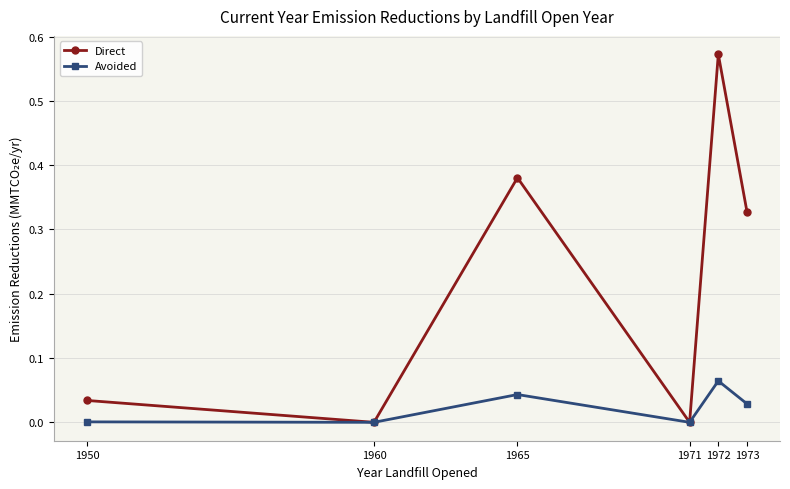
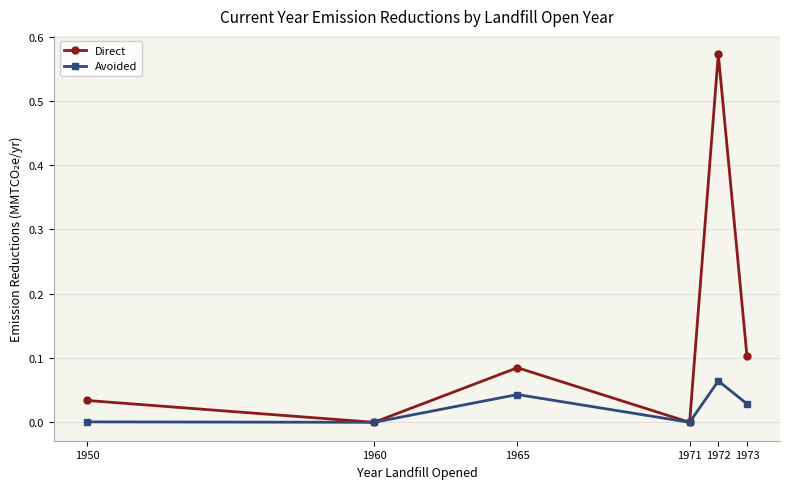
Direct, 1965: 0.38 -> 0.08
Direct, 1973: 0.33 -> 0.10
